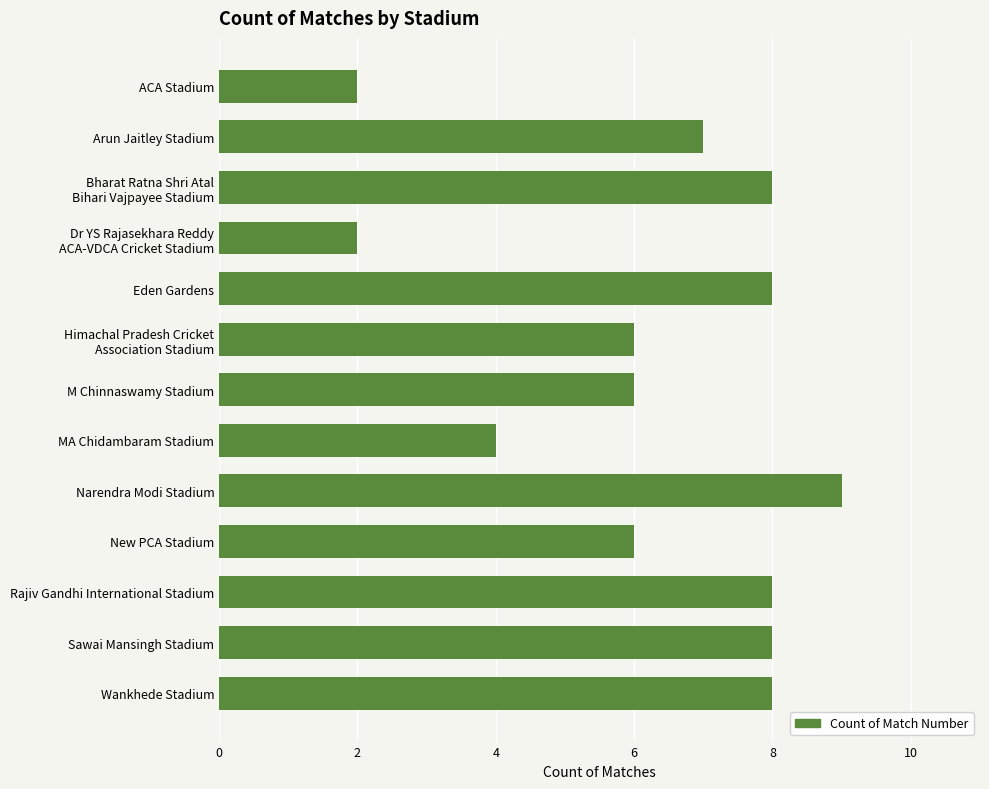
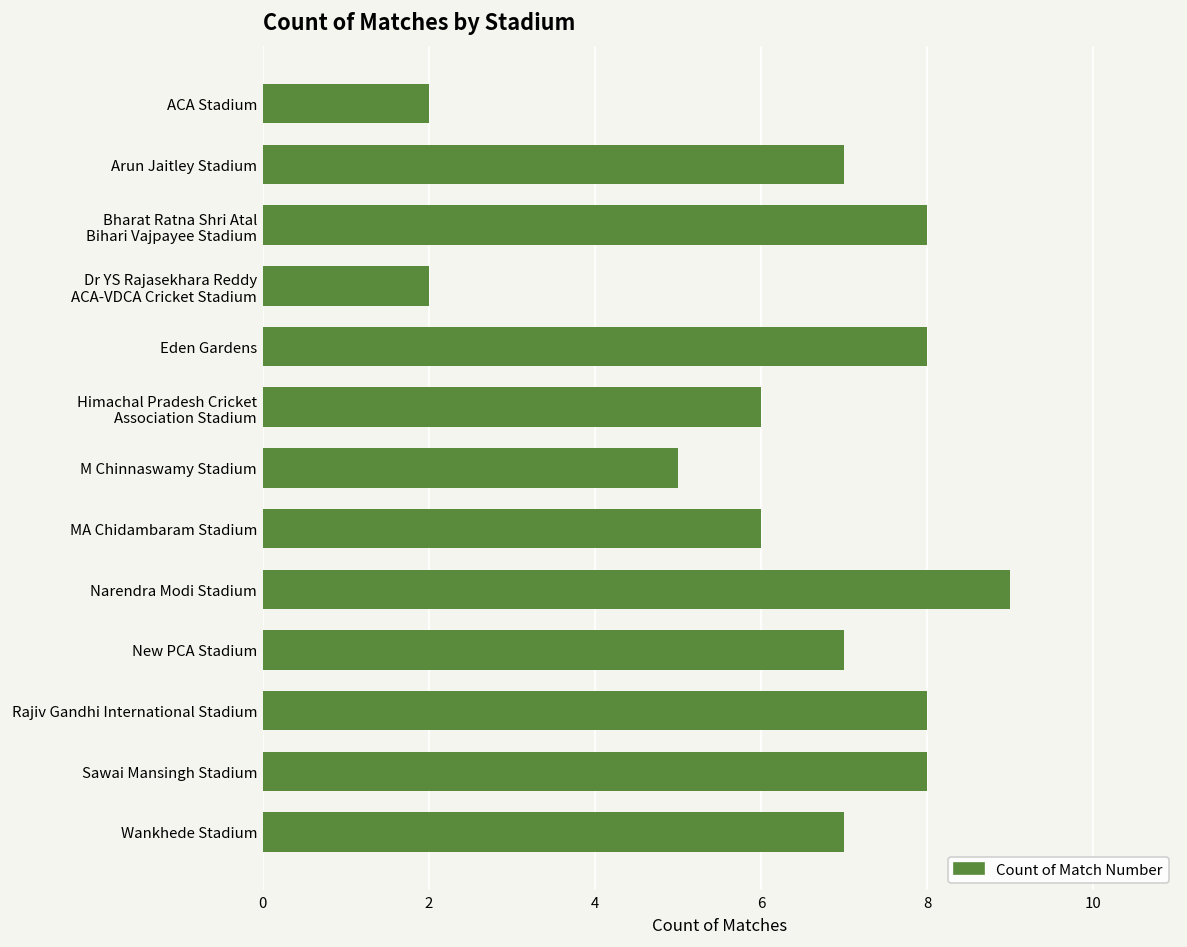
M Chinnaswamy Stadium: 6 -> 5
MA Chidambaram Stadium: 4 -> 6
New PCA Stadium: 6 -> 7
Wankhede Stadium: 8 -> 7
